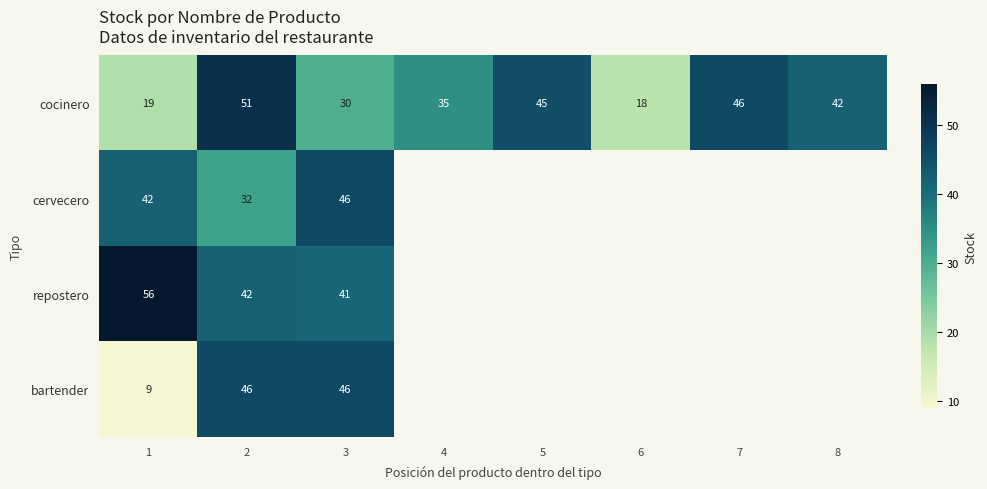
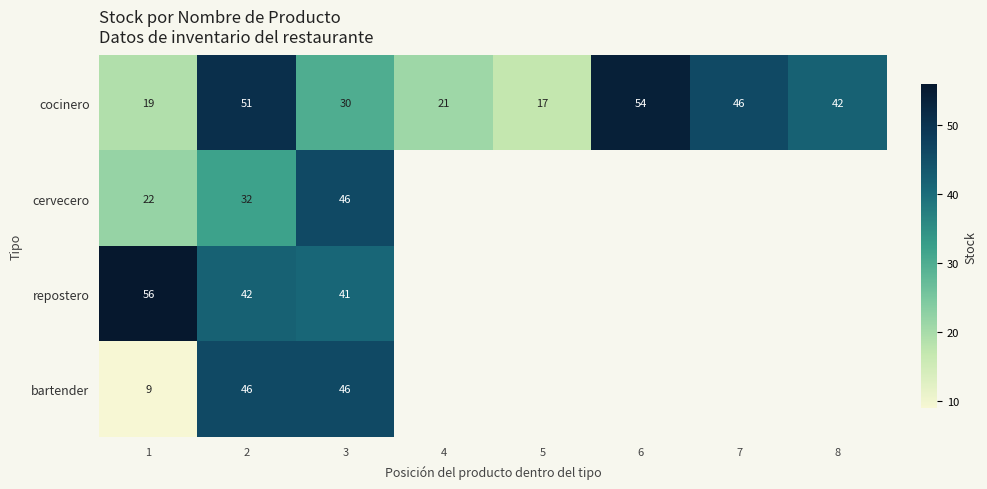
cocinero, 4: 35 -> 21
cocinero, 5: 45 -> 17
cocinero, 6: 18 -> 54
cervecero, 1: 42 -> 22
